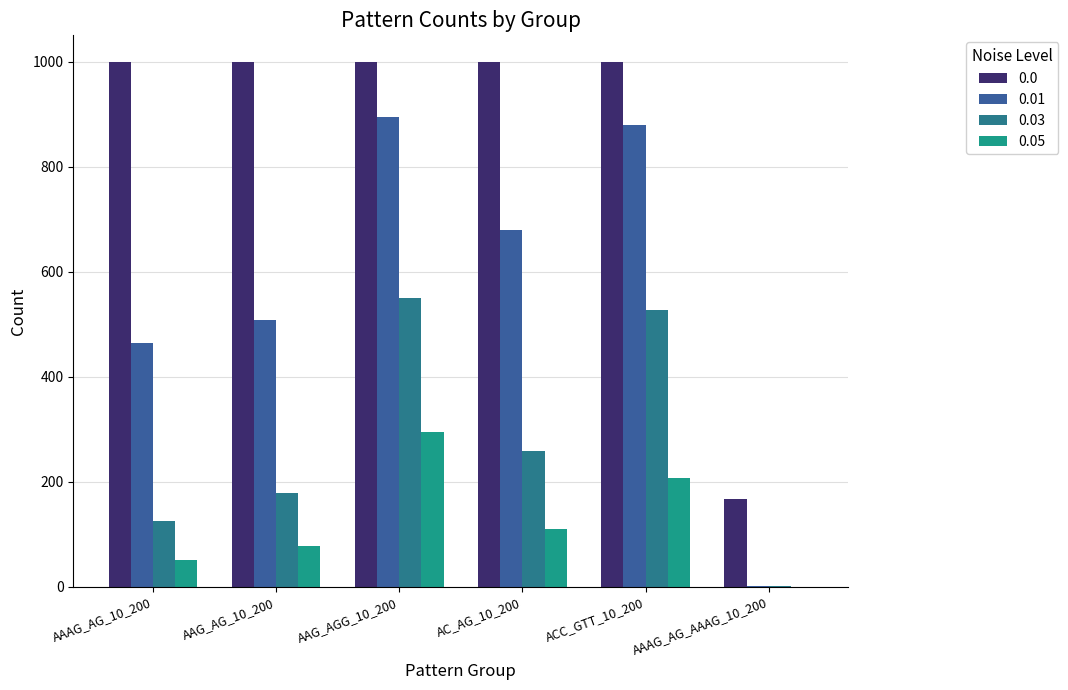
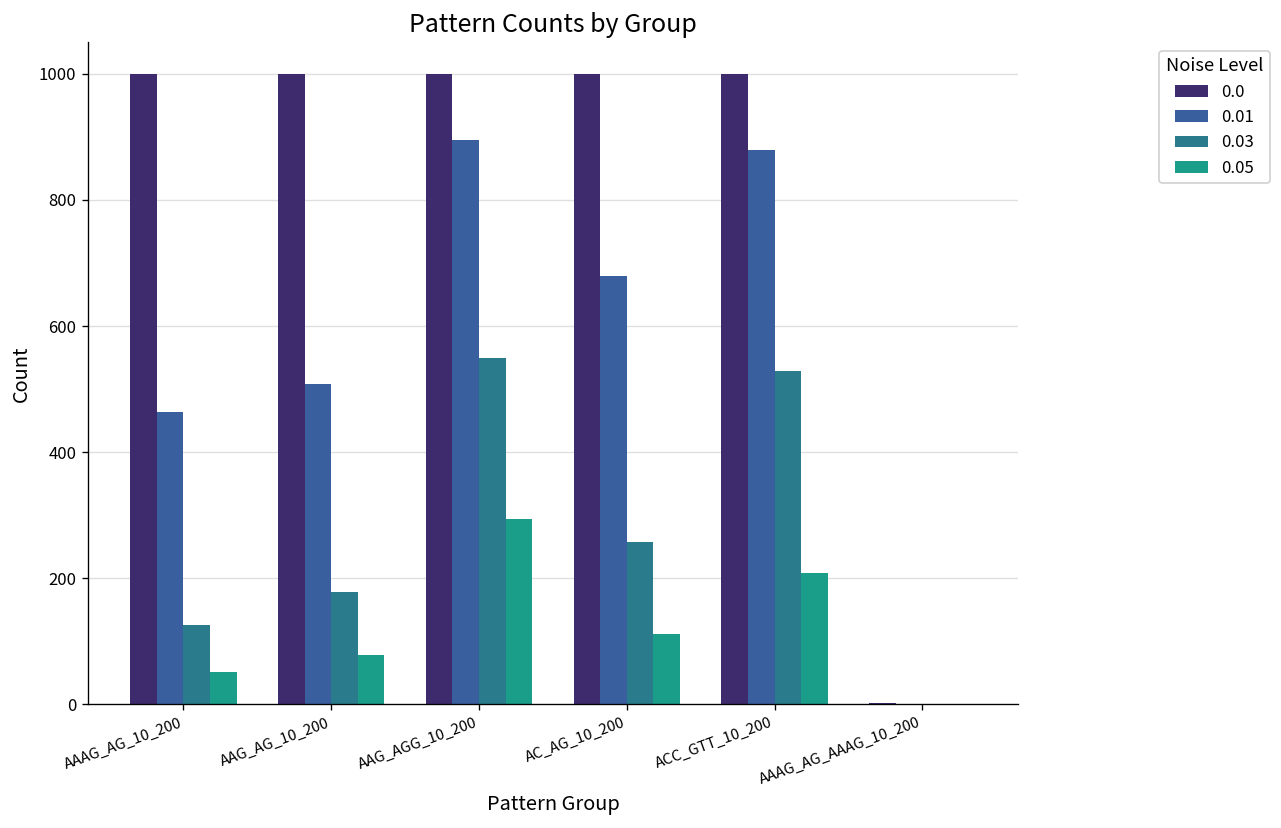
0.0, AAAG_AG_AAAG_10_200: 170 -> 0
